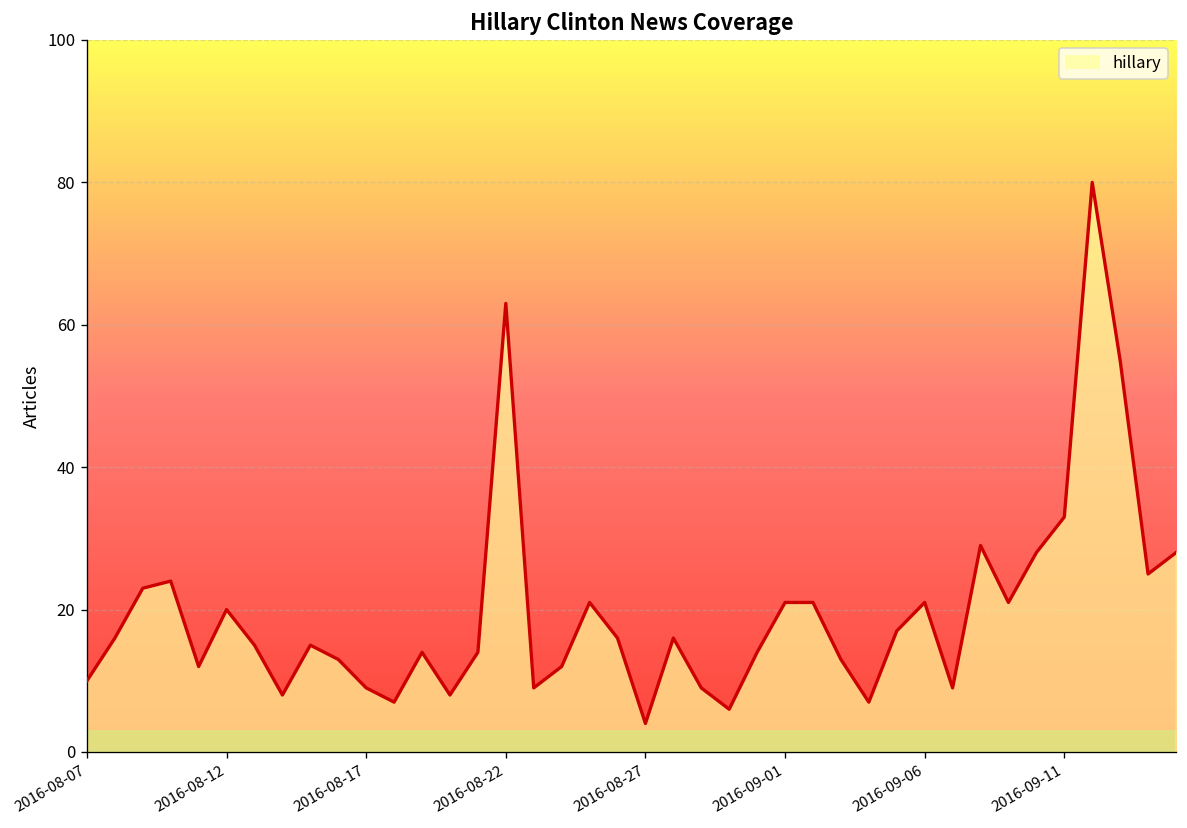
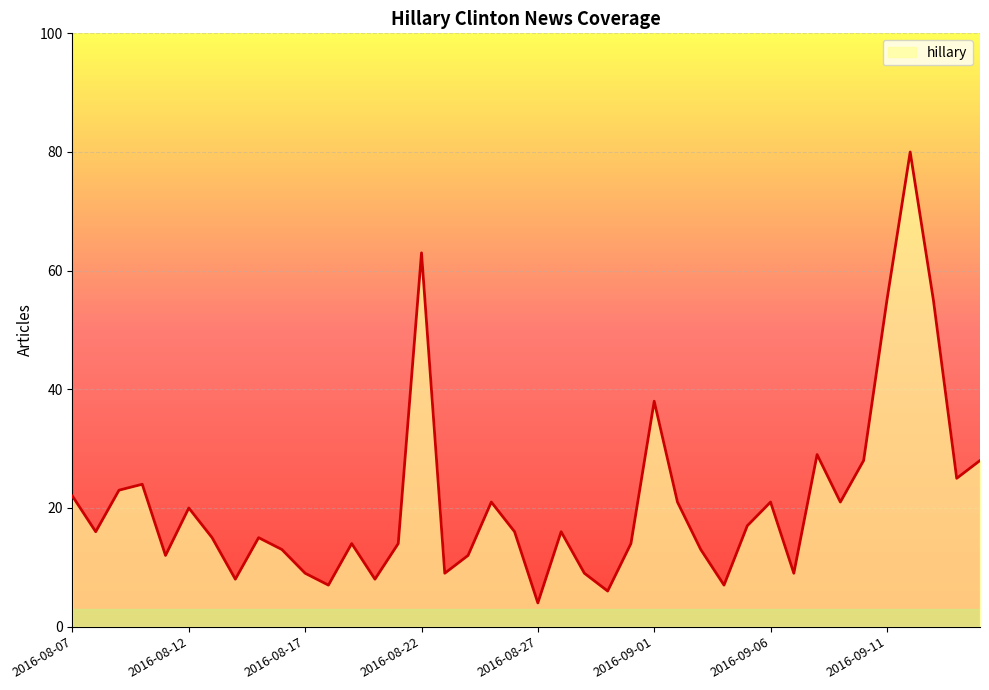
2016-08-07: 10 -> 22
2016-09-01: 21 -> 38
2016-09-11: 33 -> 55
